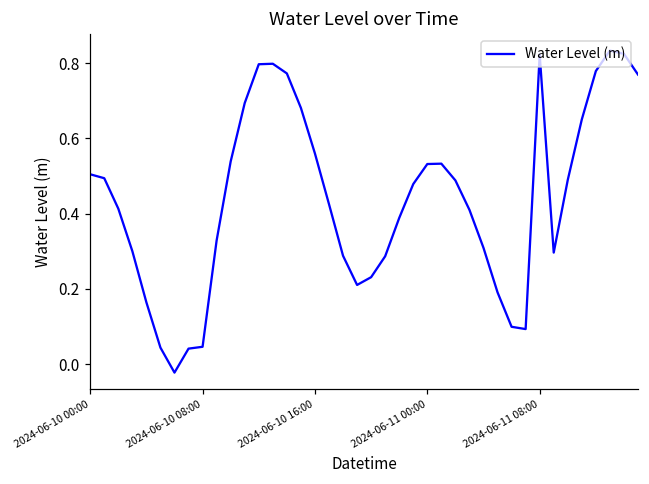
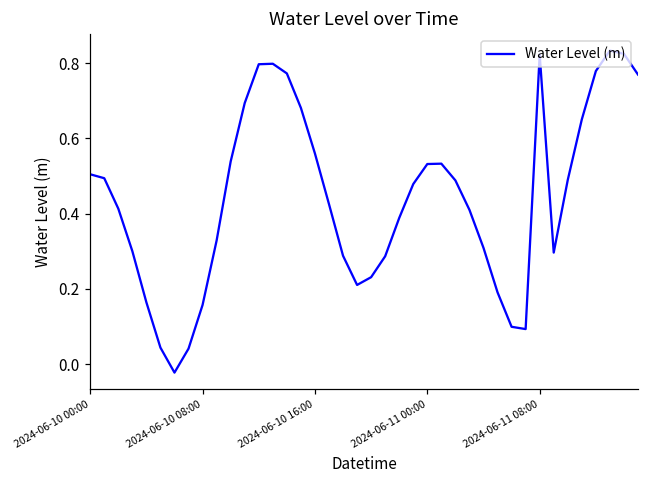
2024-06-10 08:00: 0.05 -> 0.16
